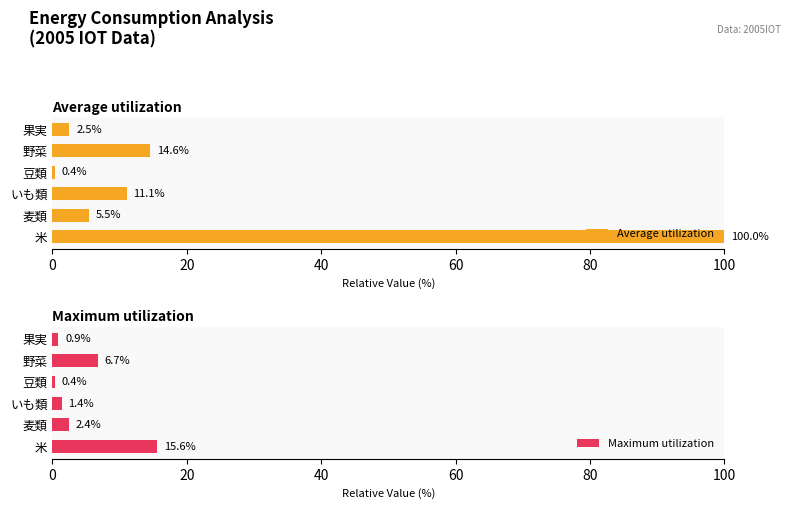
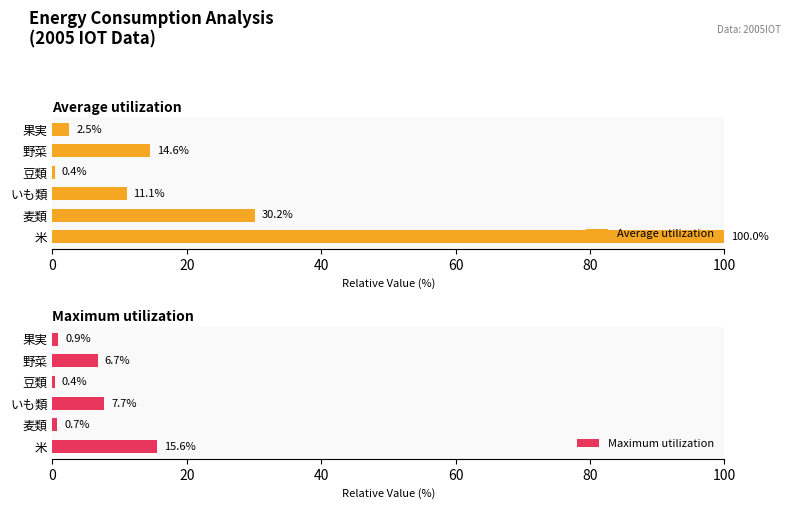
Average utilization, 麦類: 5.5% -> 30.2%
Maximum utilization, いも類: 1.4% -> 7.7%
Maximum utilization, 麦類: 2.4% -> 0.7%
